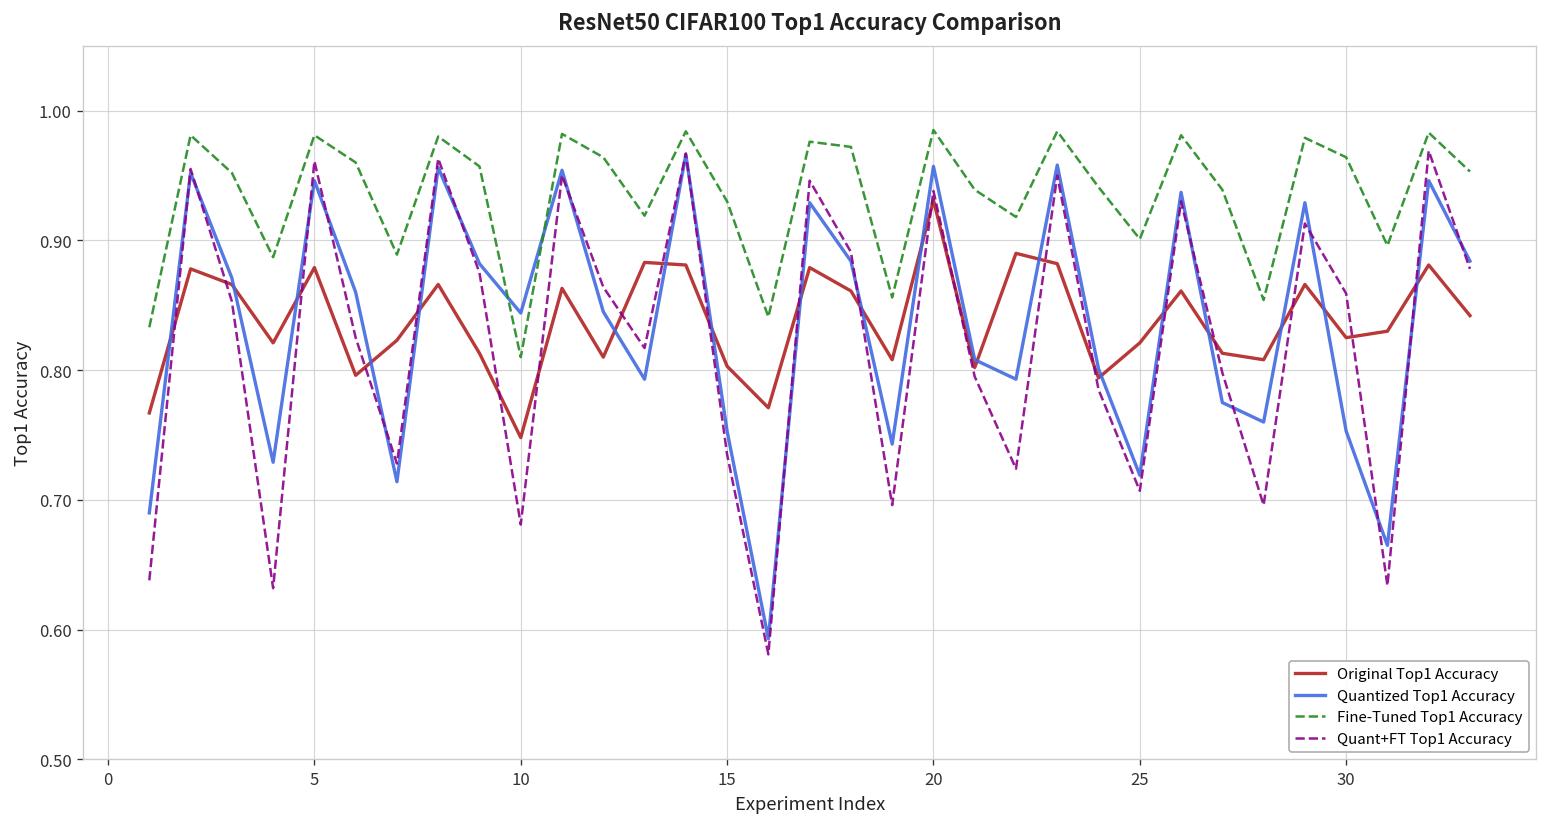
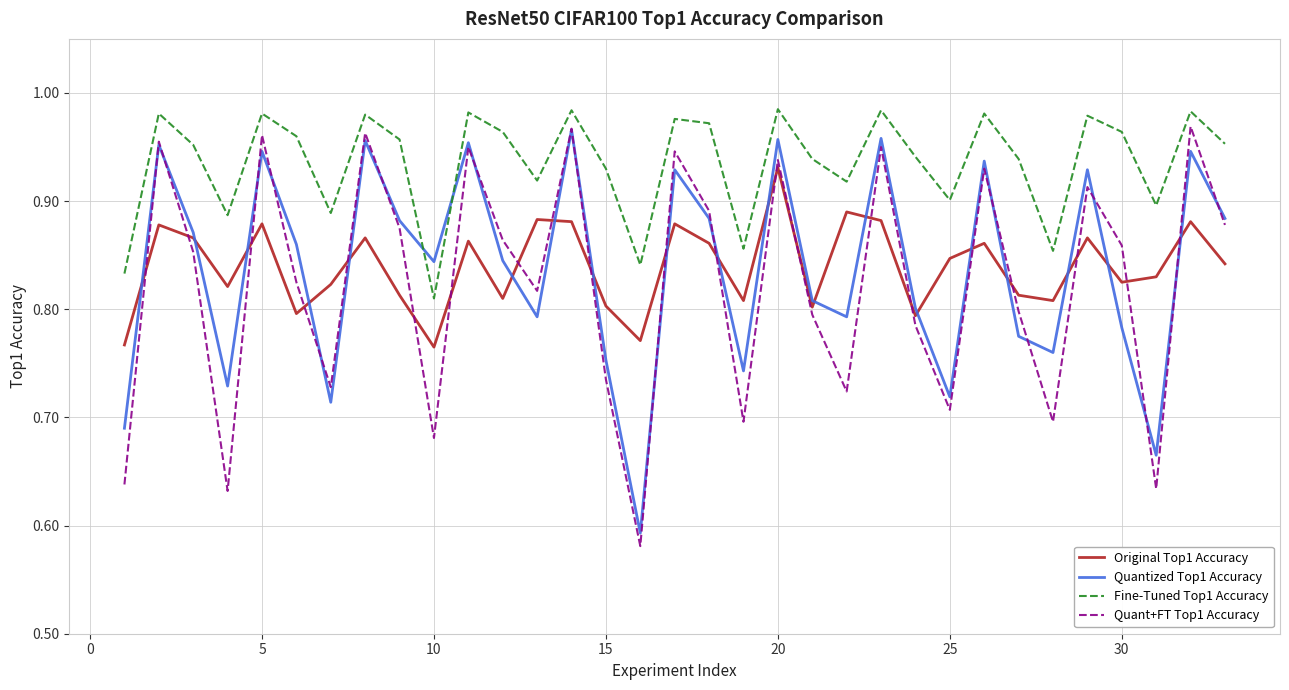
Original Top1 Accuracy, 10: 0.748 -> 0.765
Original Top1 Accuracy, 25: 0.821 -> 0.847
Quantized Top1 Accuracy, 30: 0.753 -> 0.783
